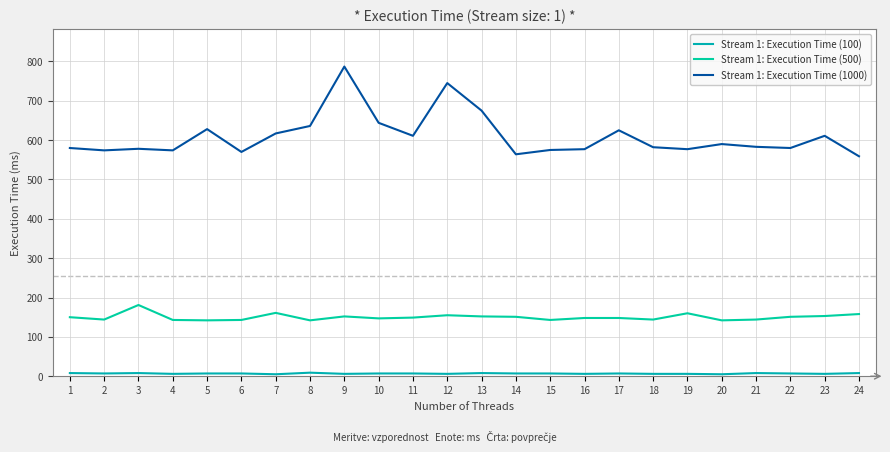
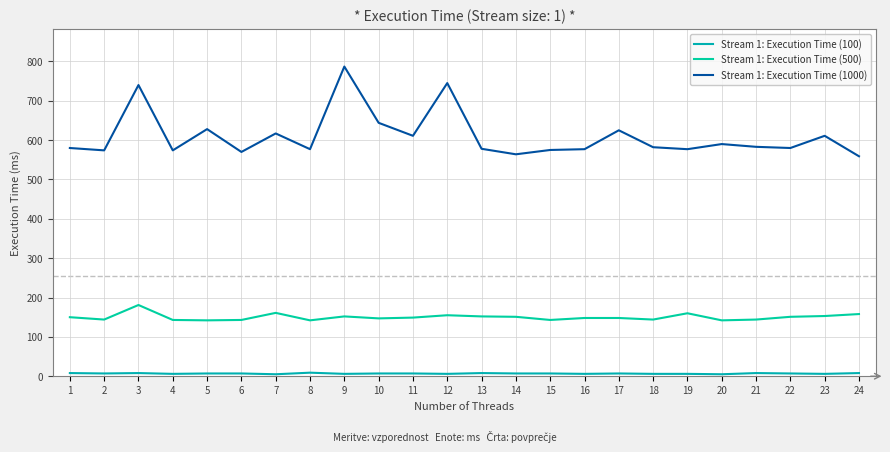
Stream 1: Execution Time (1000), 3: 580 -> 740
Stream 1: Execution Time (1000), 8: 640 -> 580
Stream 1: Execution Time (1000), 13: 680 -> 580
